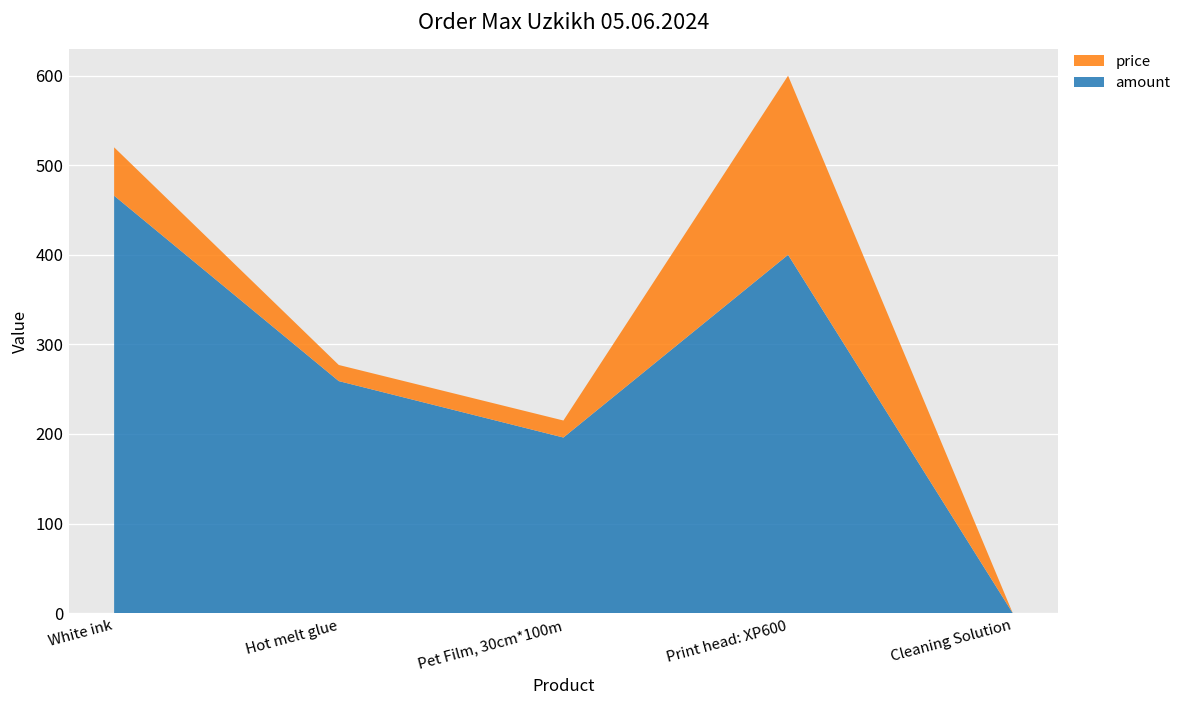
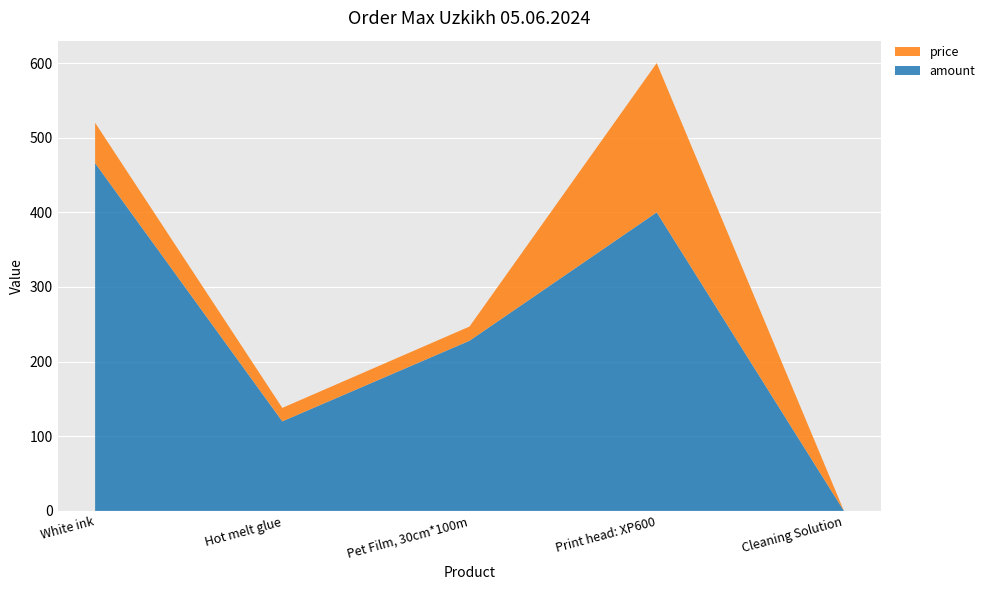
amount, Hot melt glue: 260 -> 120
amount, Pet Film, 30cm*100m: 200 -> 230
